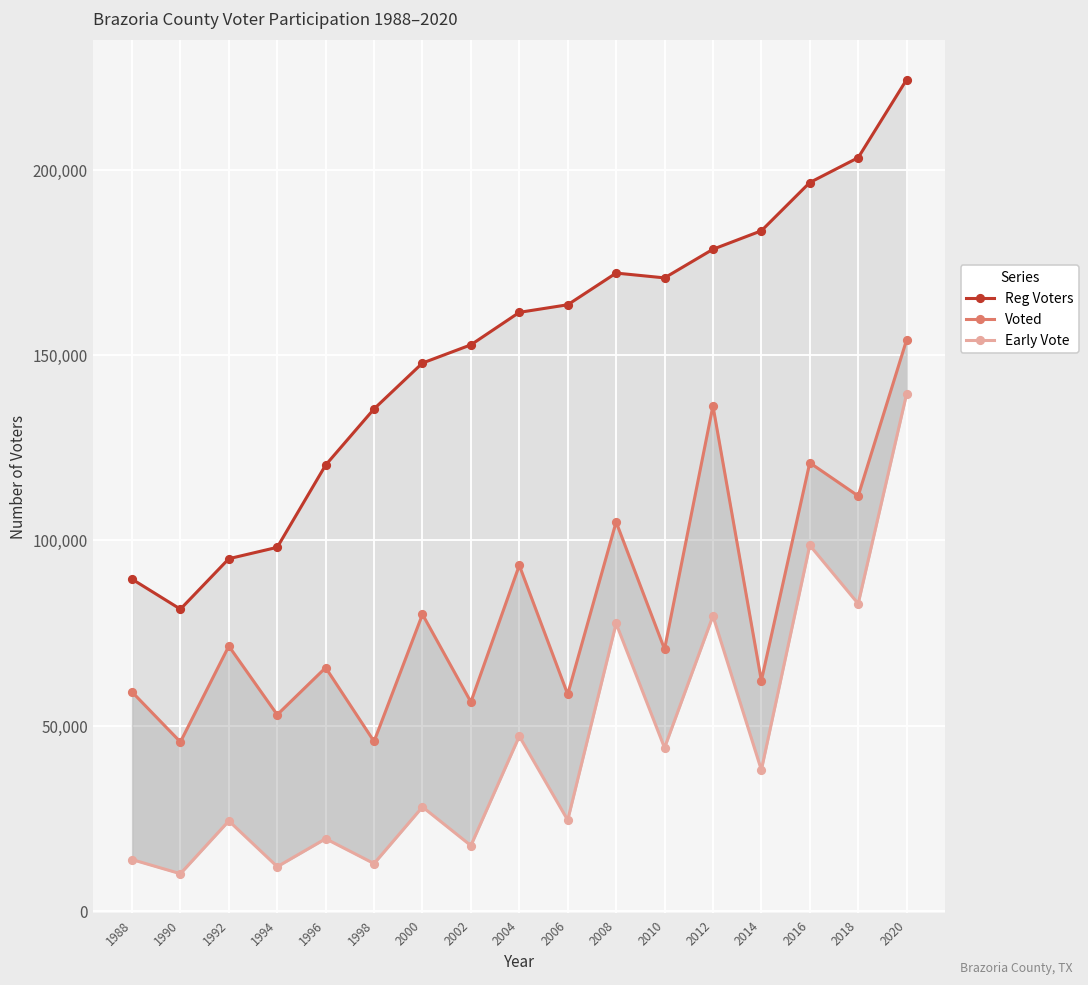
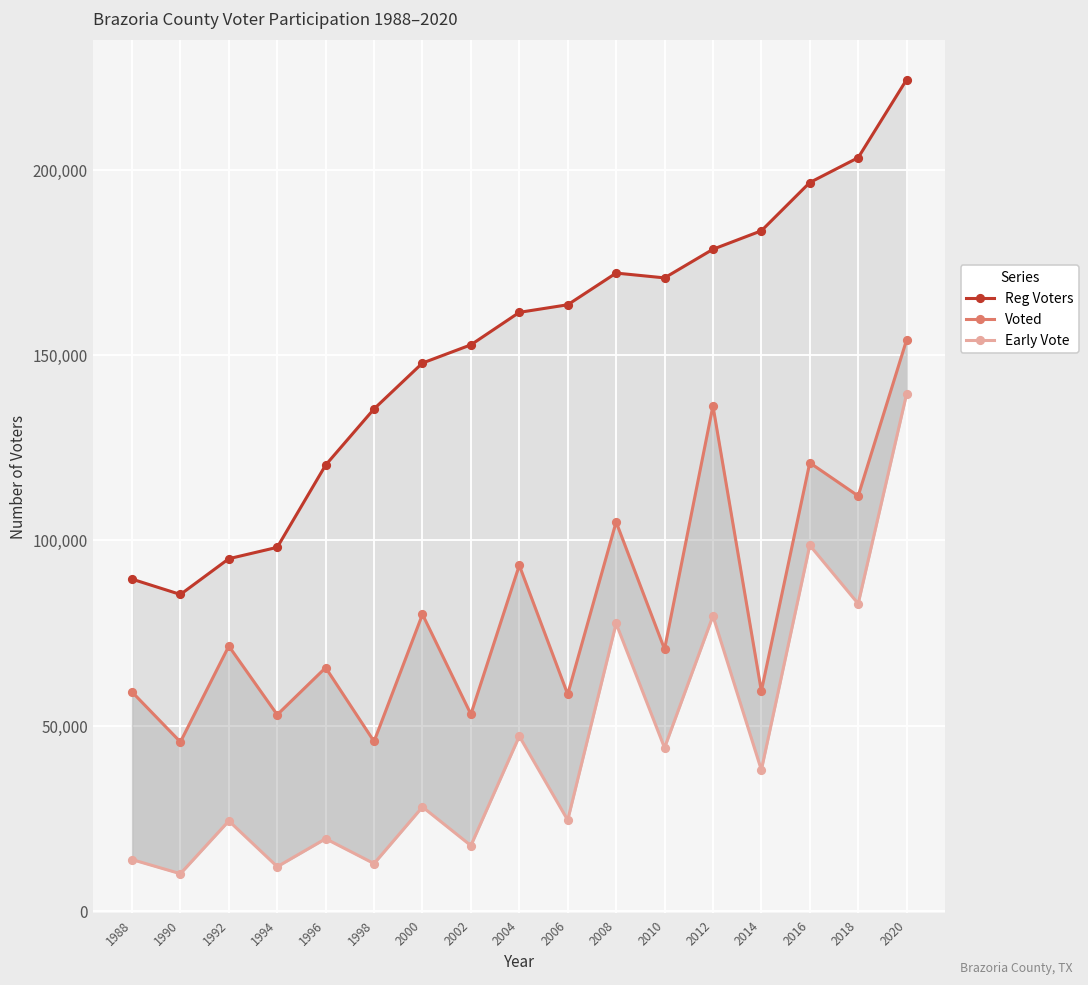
Reg Voters, 1990: 81,000 -> 85,000
Voted, 2002: 56,000 -> 53,000
Voted, 2014: 62,000 -> 59,000
